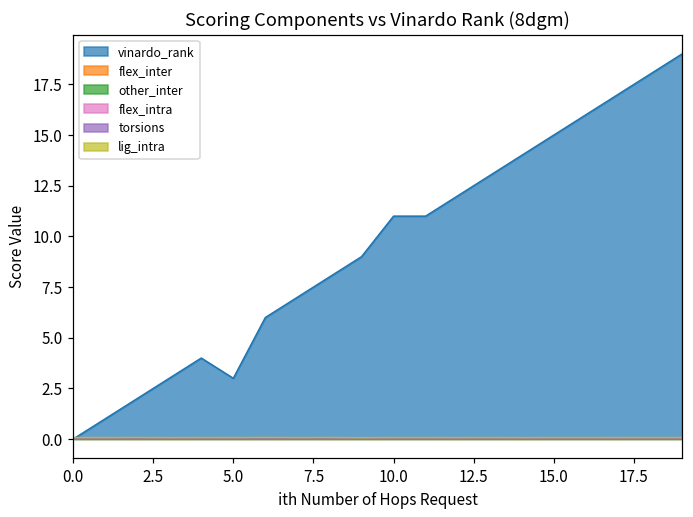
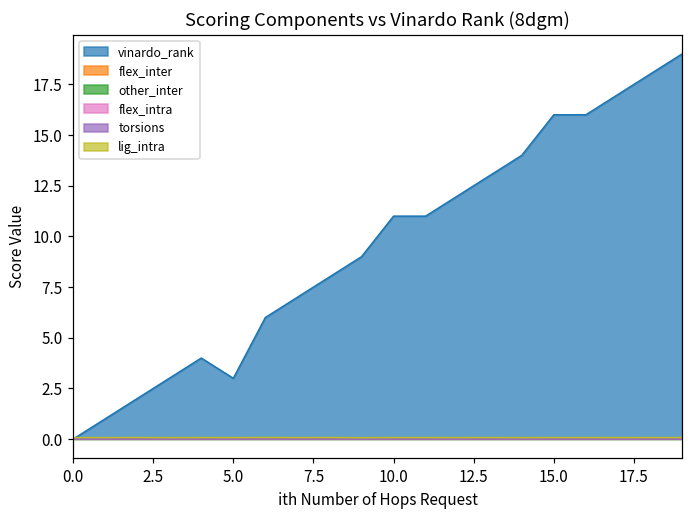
vinardo_rank, 15.0: 15 -> 16
